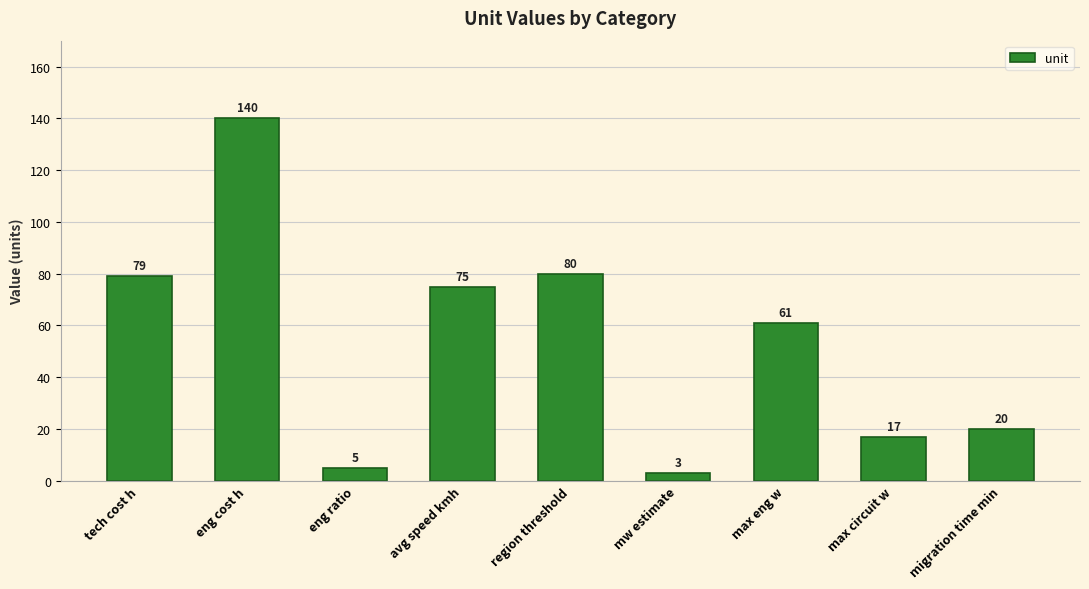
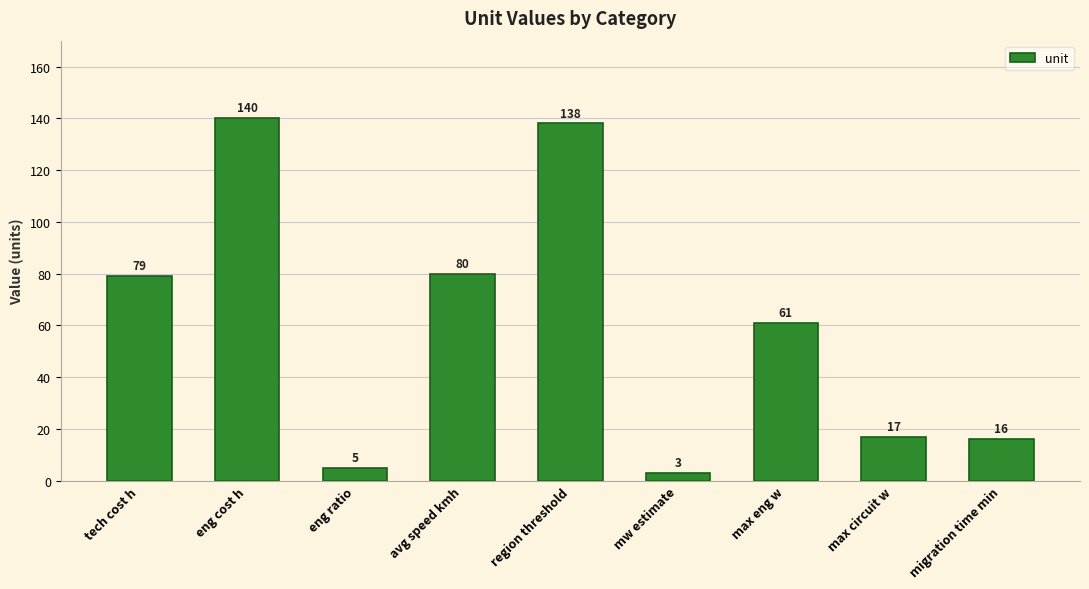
avg speed kmh: 75 -> 80
region threshold: 80 -> 138
migration time min: 20 -> 16
